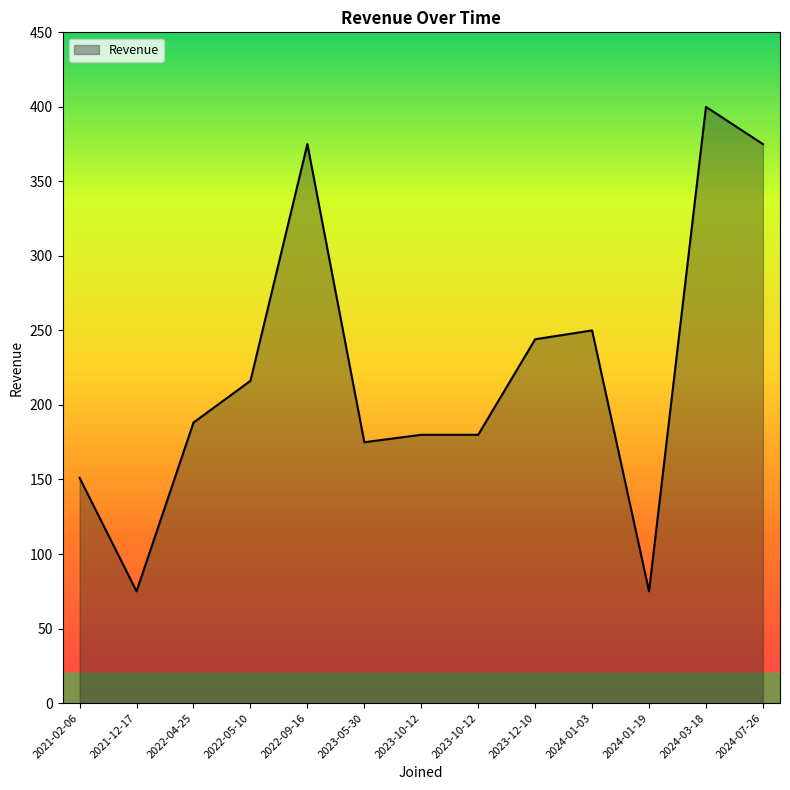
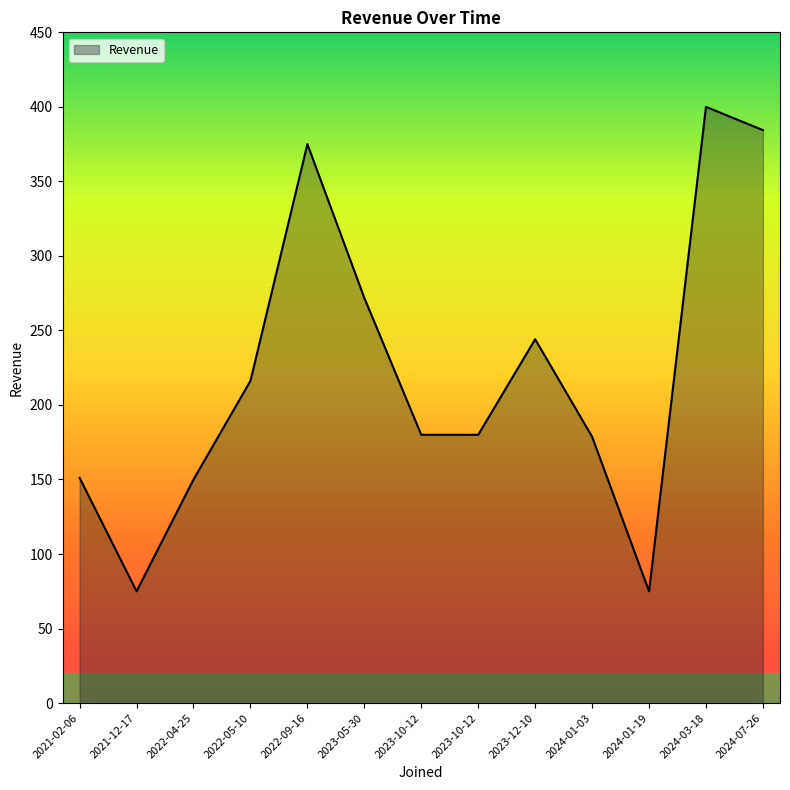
2022-04-25: 188 -> 150
2023-05-30: 175 -> 272
2024-01-03: 250 -> 179
2024-07-26: 375 -> 384
